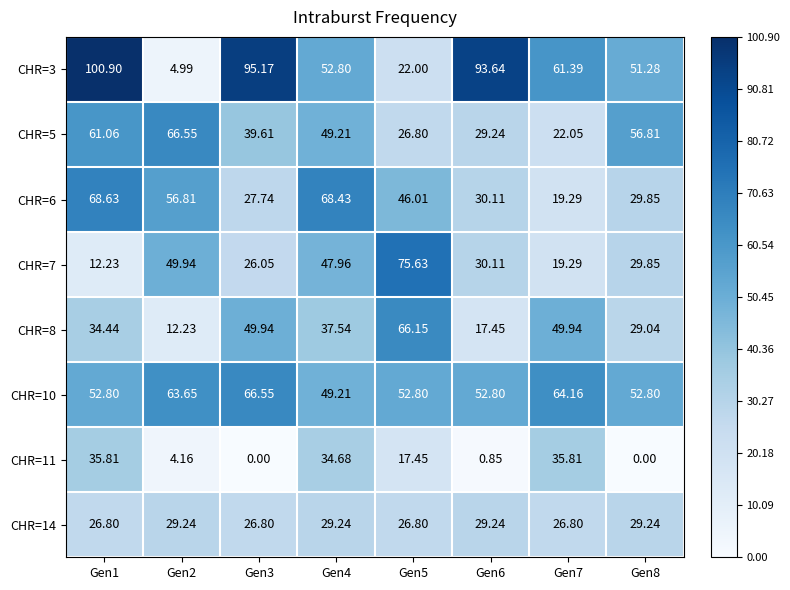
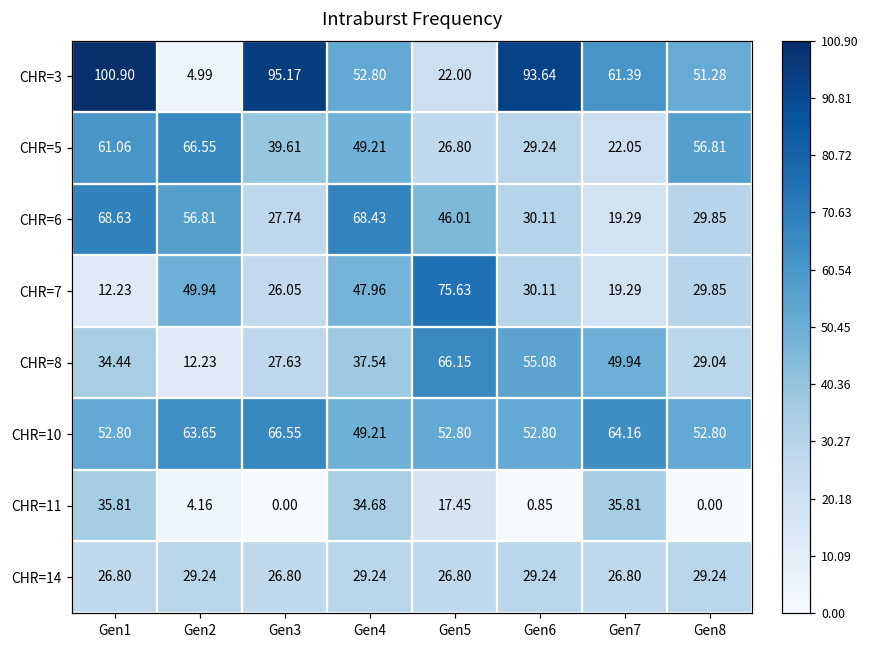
CHR=8, Gen3: 49.94 -> 27.63
CHR=8, Gen6: 17.45 -> 55.08
